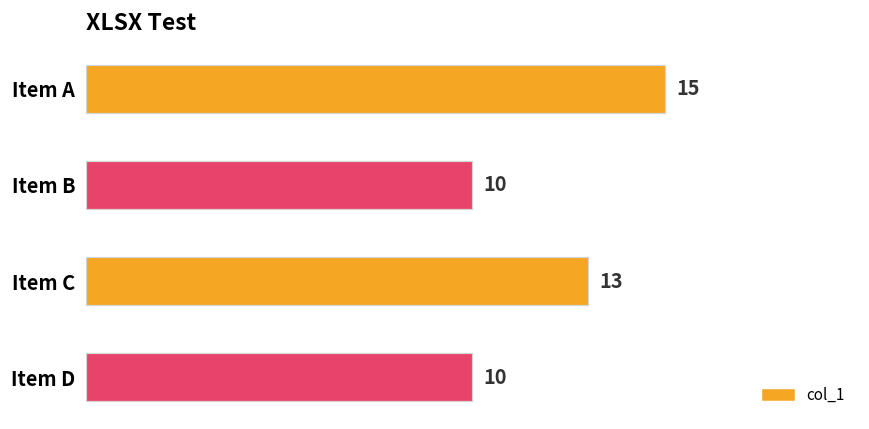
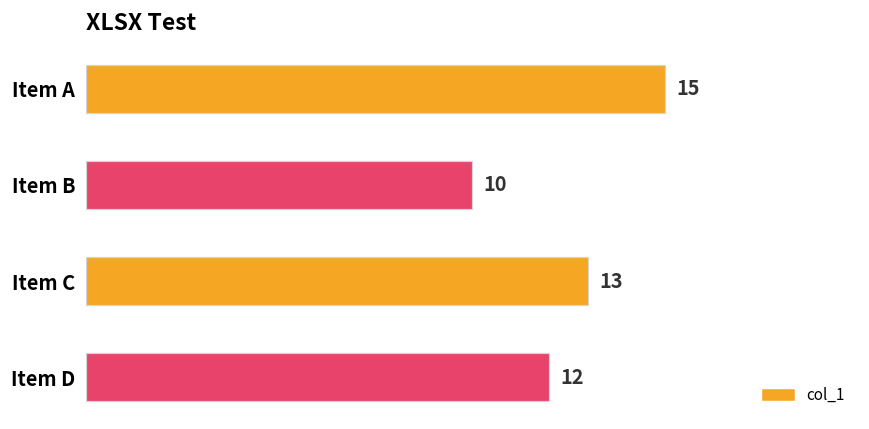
Item D: 10 -> 12
